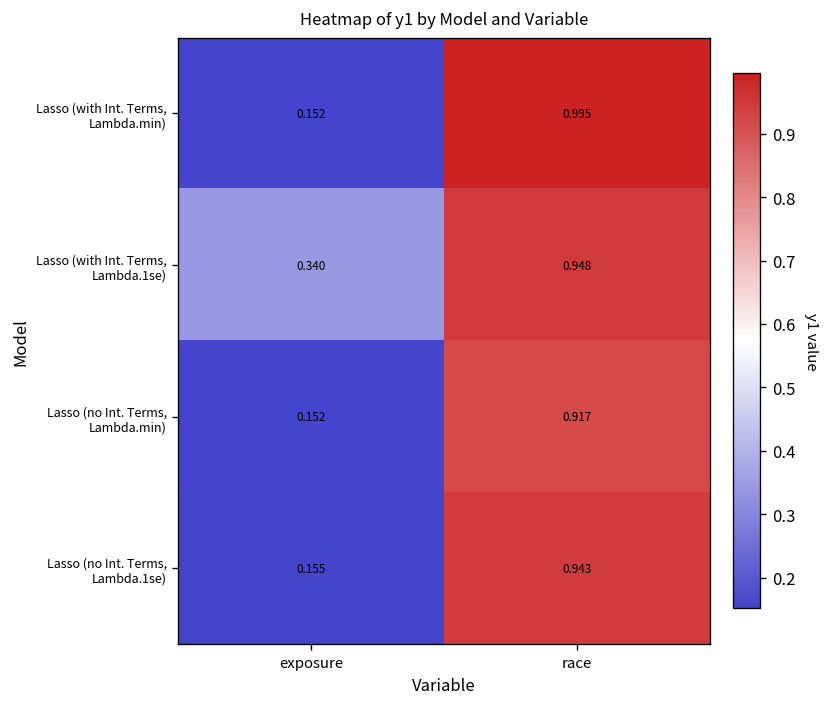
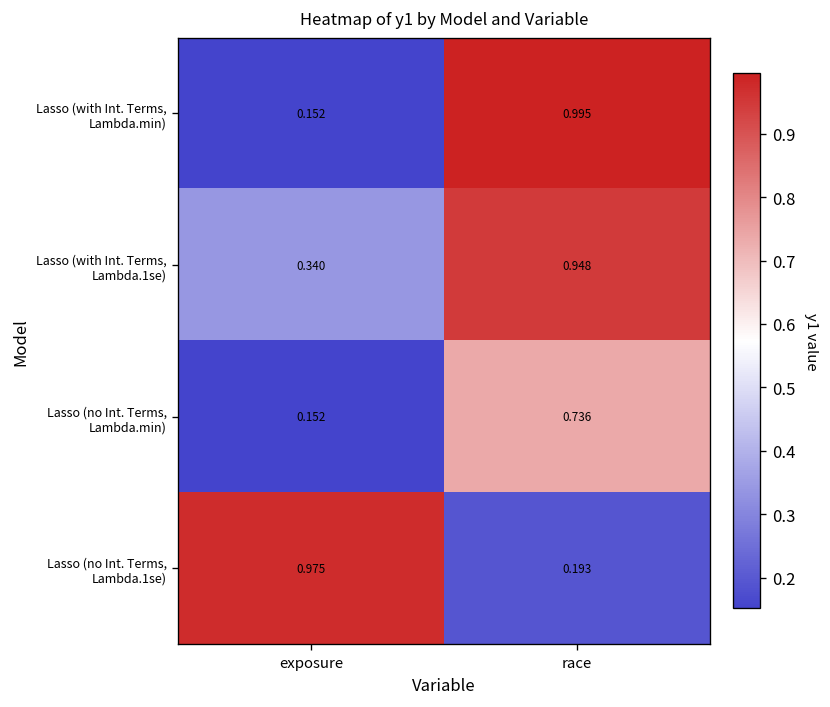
Lasso (no Int. Terms, Lambda.min), race: 0.917 -> 0.736
Lasso (no Int. Terms, Lambda.1se), exposure: 0.155 -> 0.975
Lasso (no Int. Terms, Lambda.1se), race: 0.943 -> 0.193
